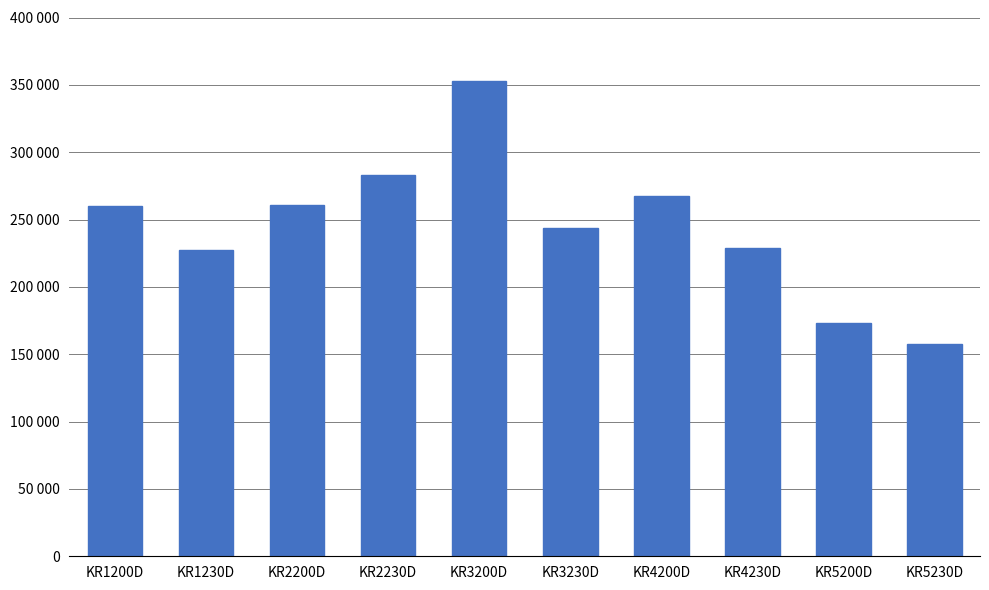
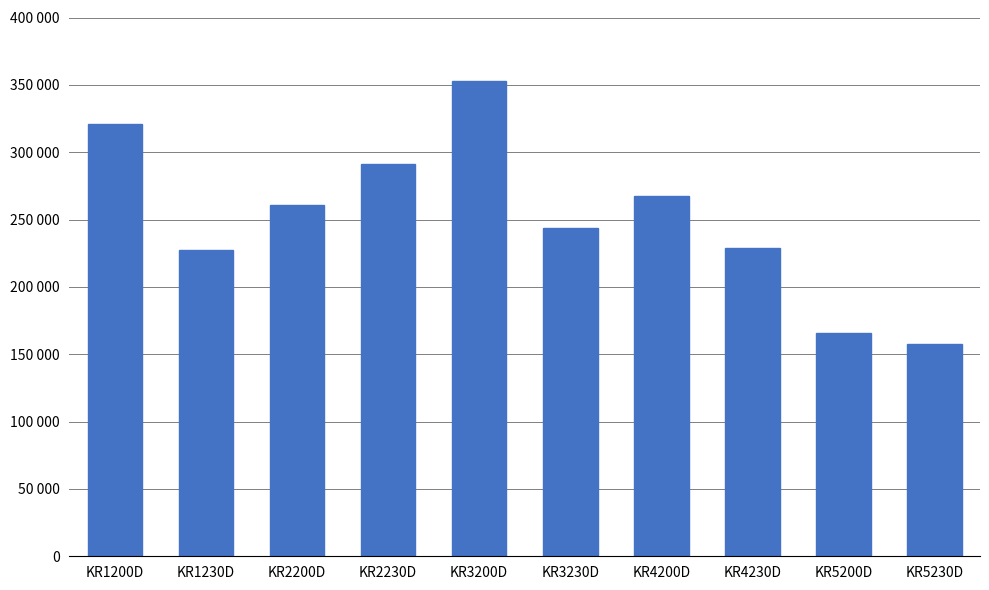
KR1200D: 260000 -> 321000
KR2230D: 283000 -> 291000
KR5200D: 173000 -> 166000
